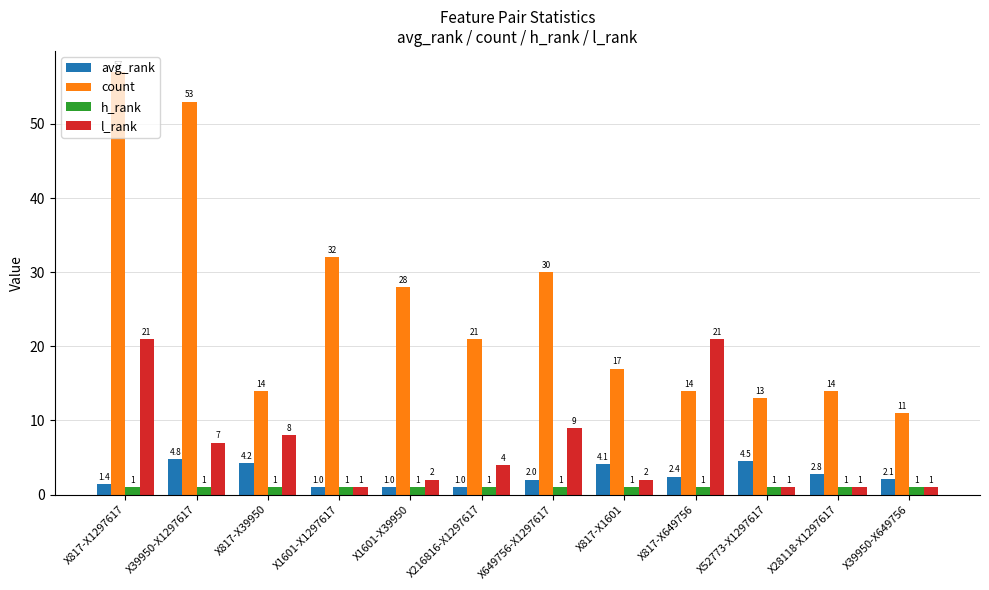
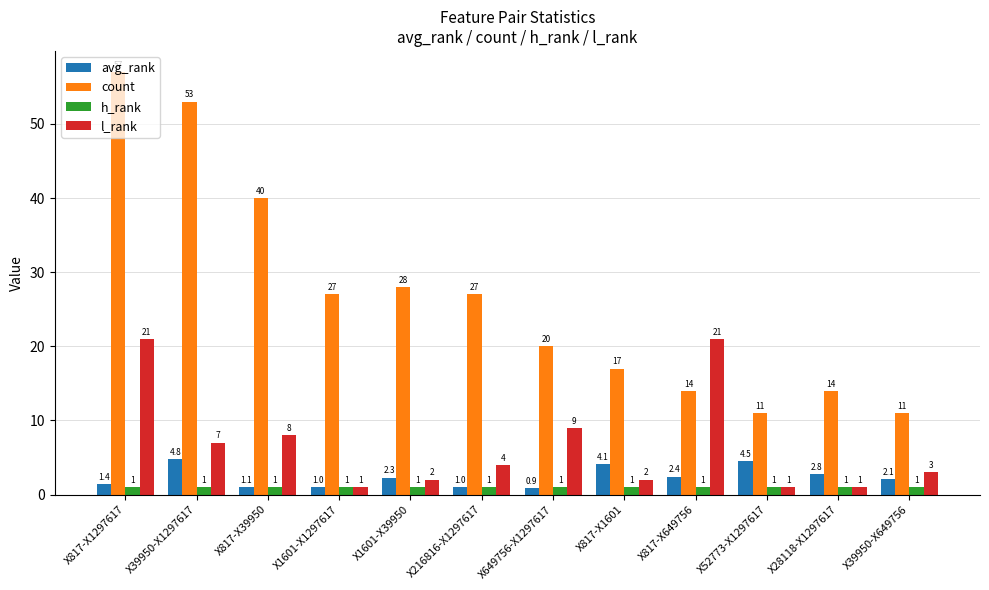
avg_rank, X817-X39950: 4.2 -> 1.1
count, X817-X39950: 14 -> 40
count, X1601-X1297617: 32 -> 27
avg_rank, X1601-X39950: 1.0 -> 2.3
count, X216816-X1297617: 21 -> 27
avg_rank, X649756-X1297617: 2.0 -> 0.9
count, X649756-X1297617: 30 -> 20
count, X52773-X1297617: 13 -> 11
l_rank, X39950-X649756: 1 -> 3
